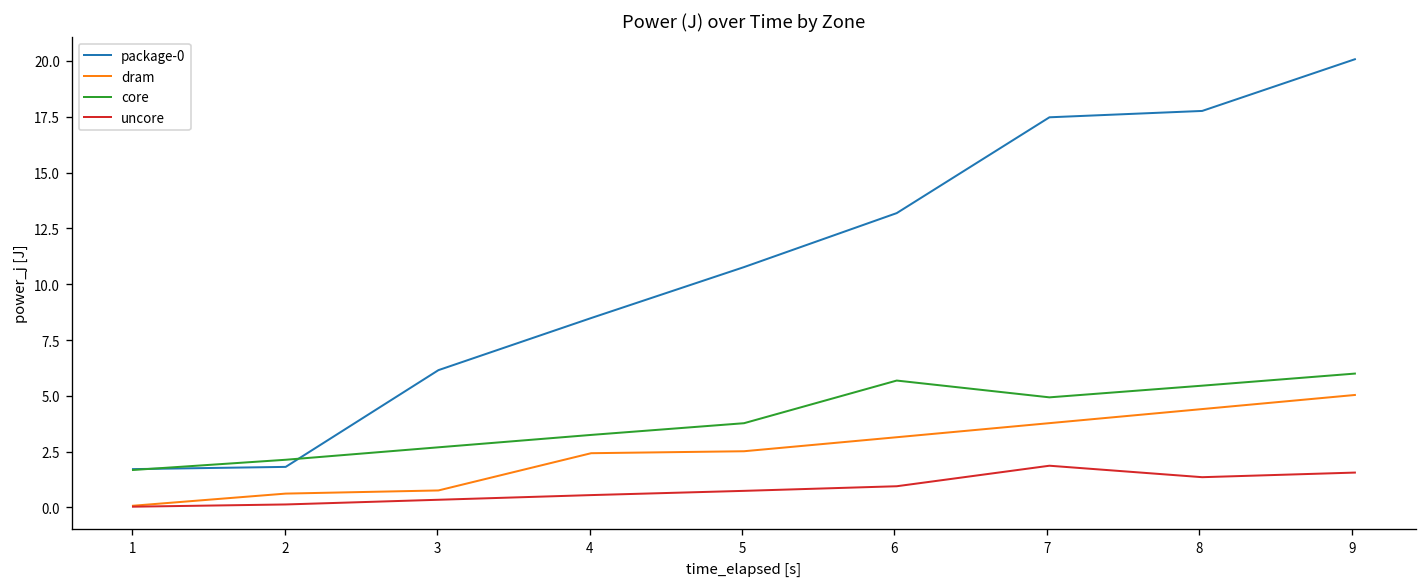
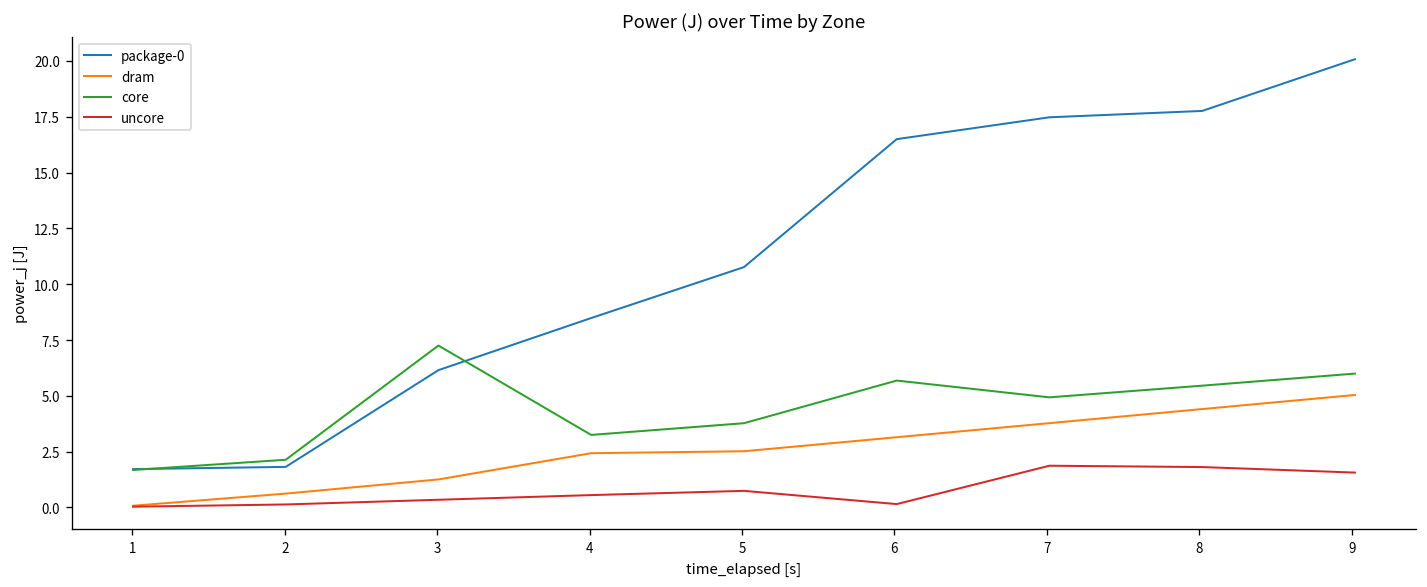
dram, 3: 0.8 -> 1.3
core, 3: 2.7 -> 7.3
package-0, 6: 13.2 -> 16.5
uncore, 6: 1.0 -> 0.2
uncore, 8: 1.4 -> 1.8
